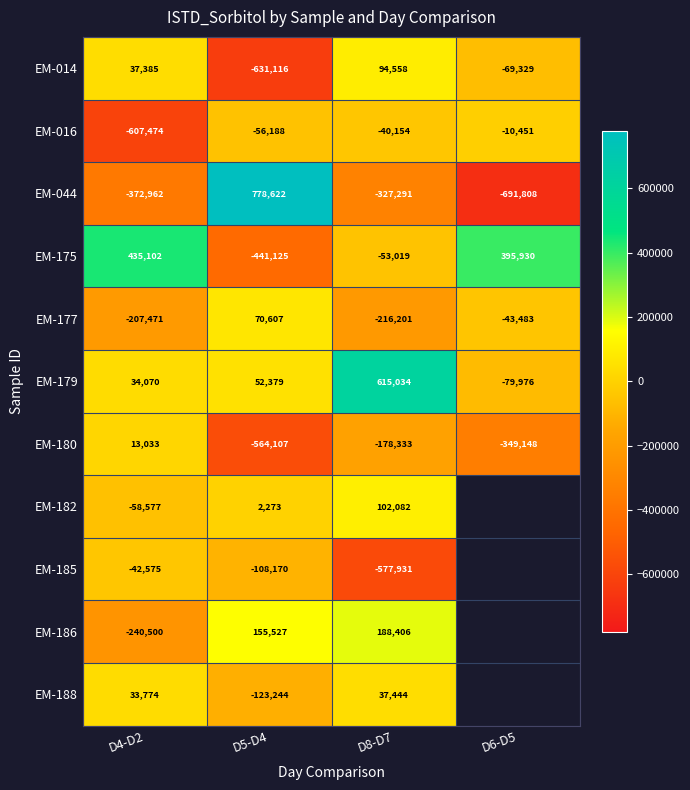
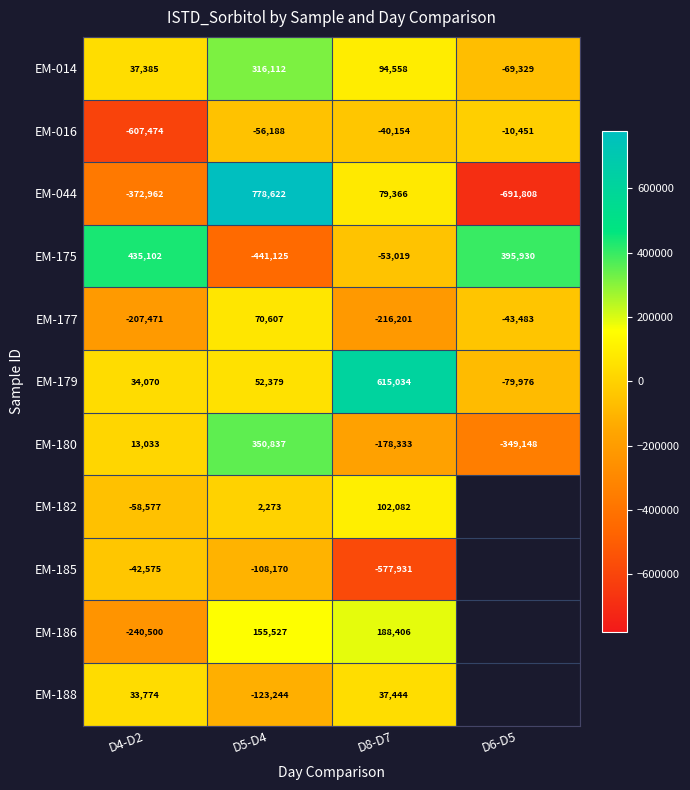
EM-014, D5-D4: -631,116 -> 316,112
EM-044, D8-D7: -327,291 -> 79,366
EM-180, D5-D4: -564,107 -> 350,837
